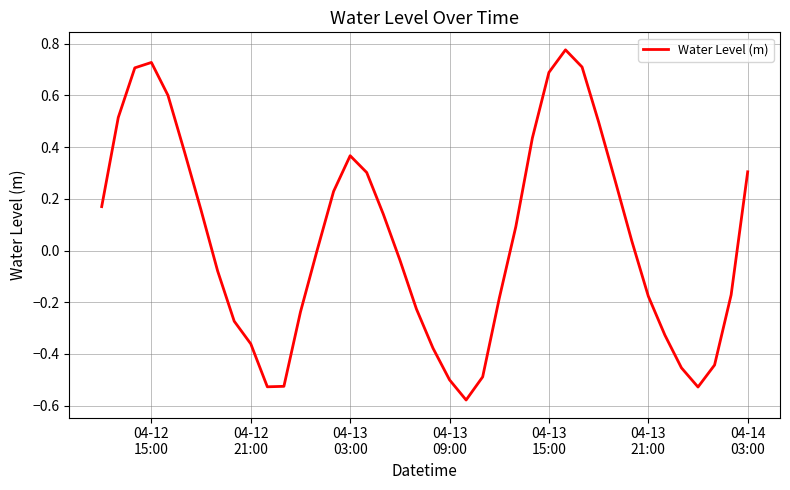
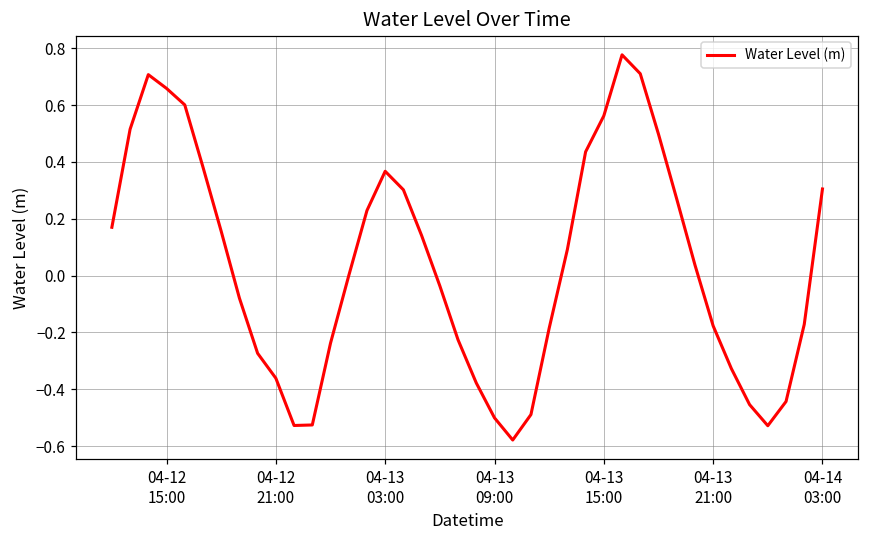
04-12 15:00: 0.73 -> 0.66
04-13 15:00: 0.69 -> 0.56
